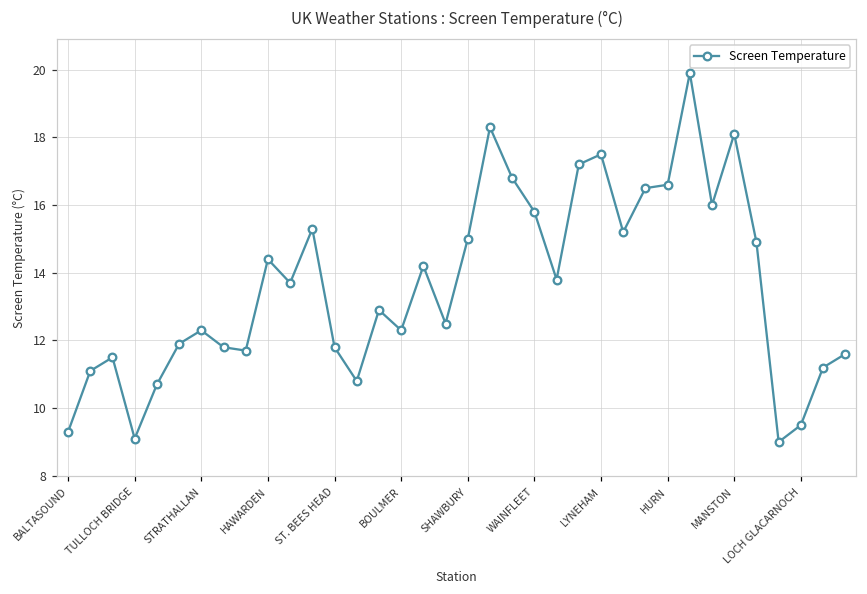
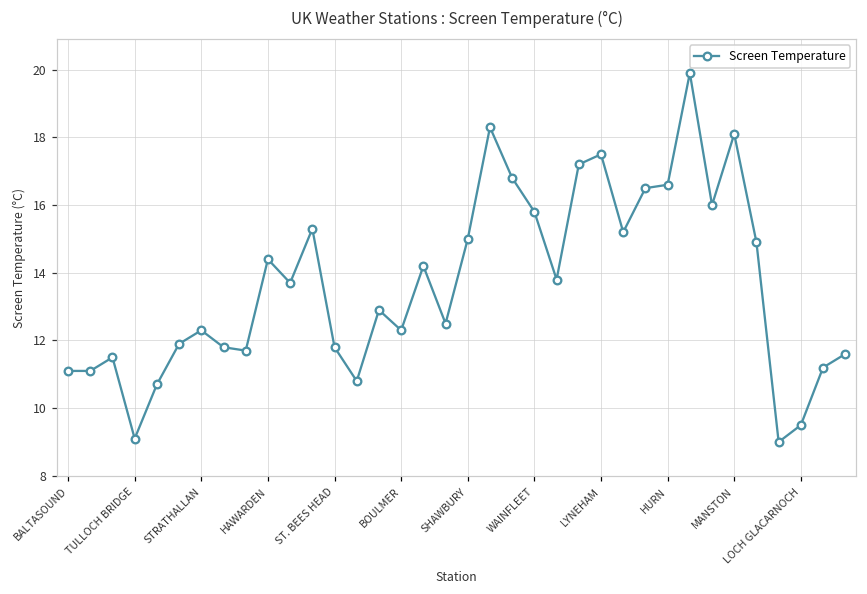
BALTASOUND: 9.3 -> 11.1
